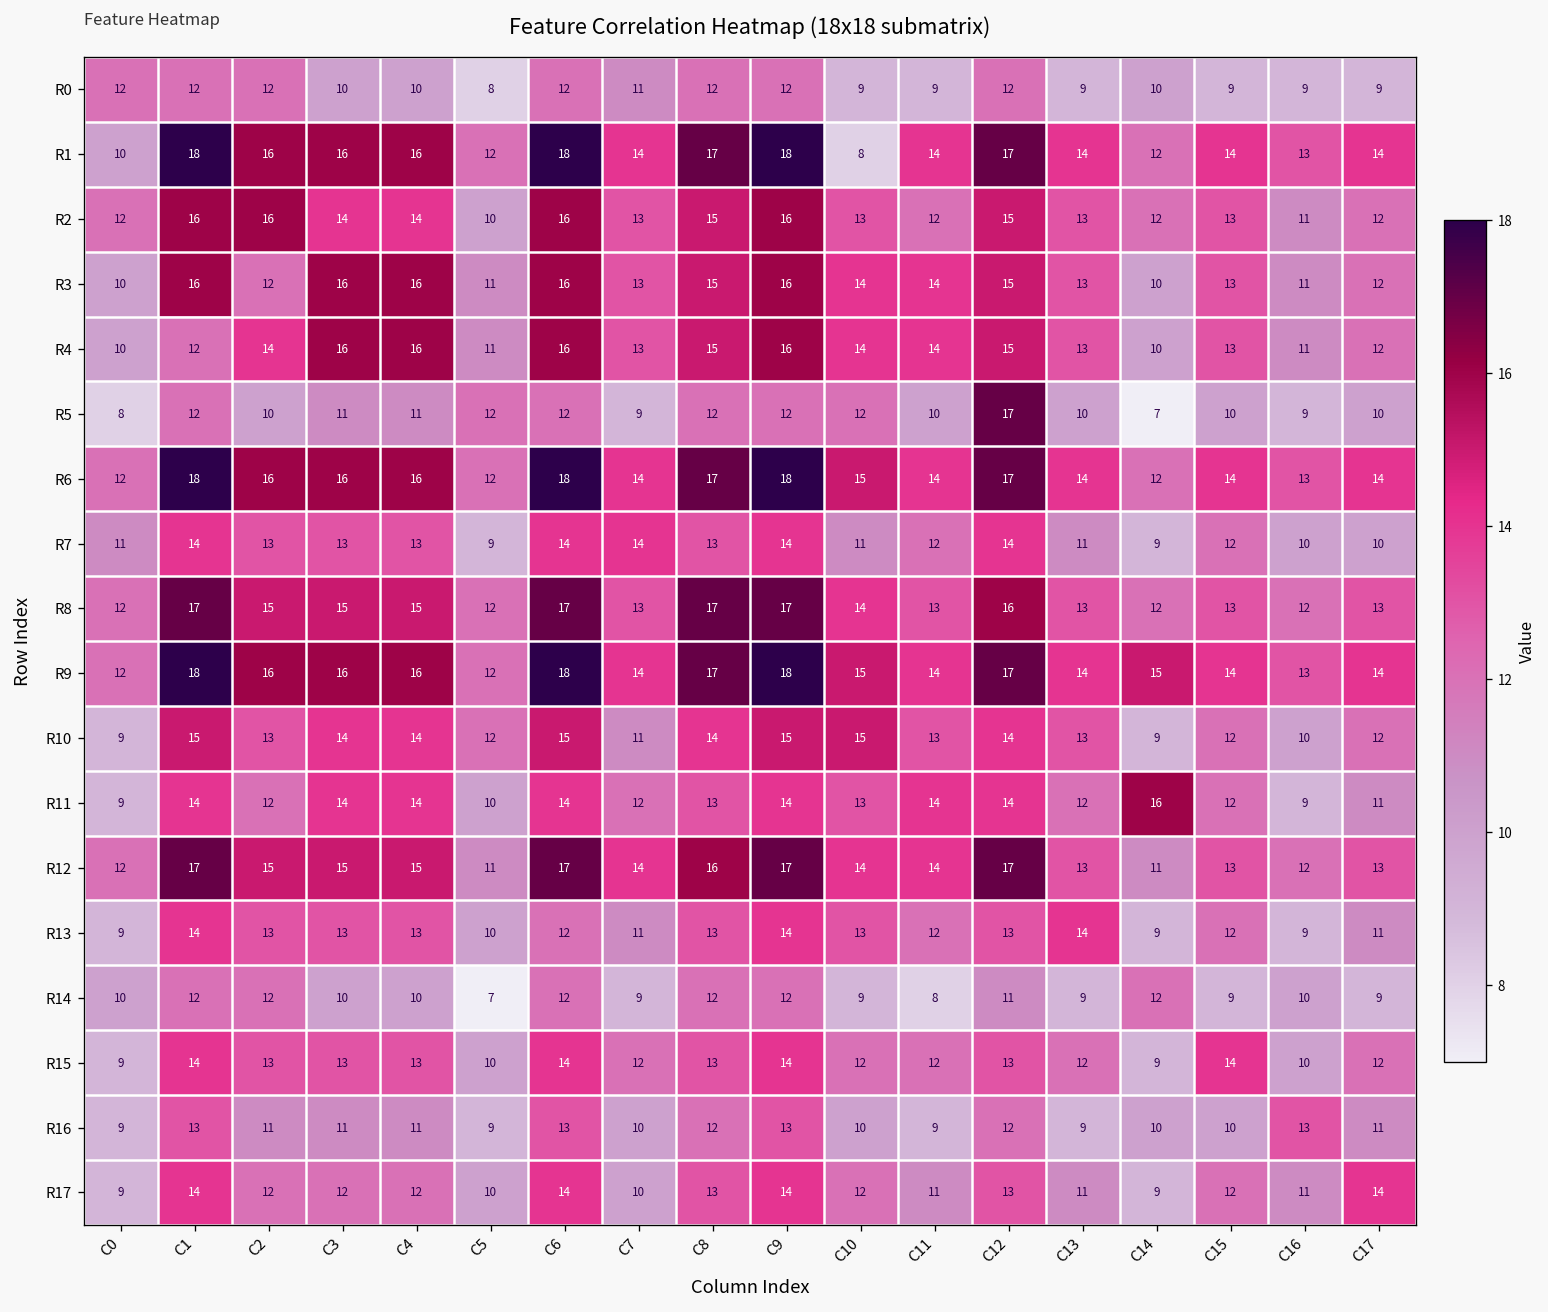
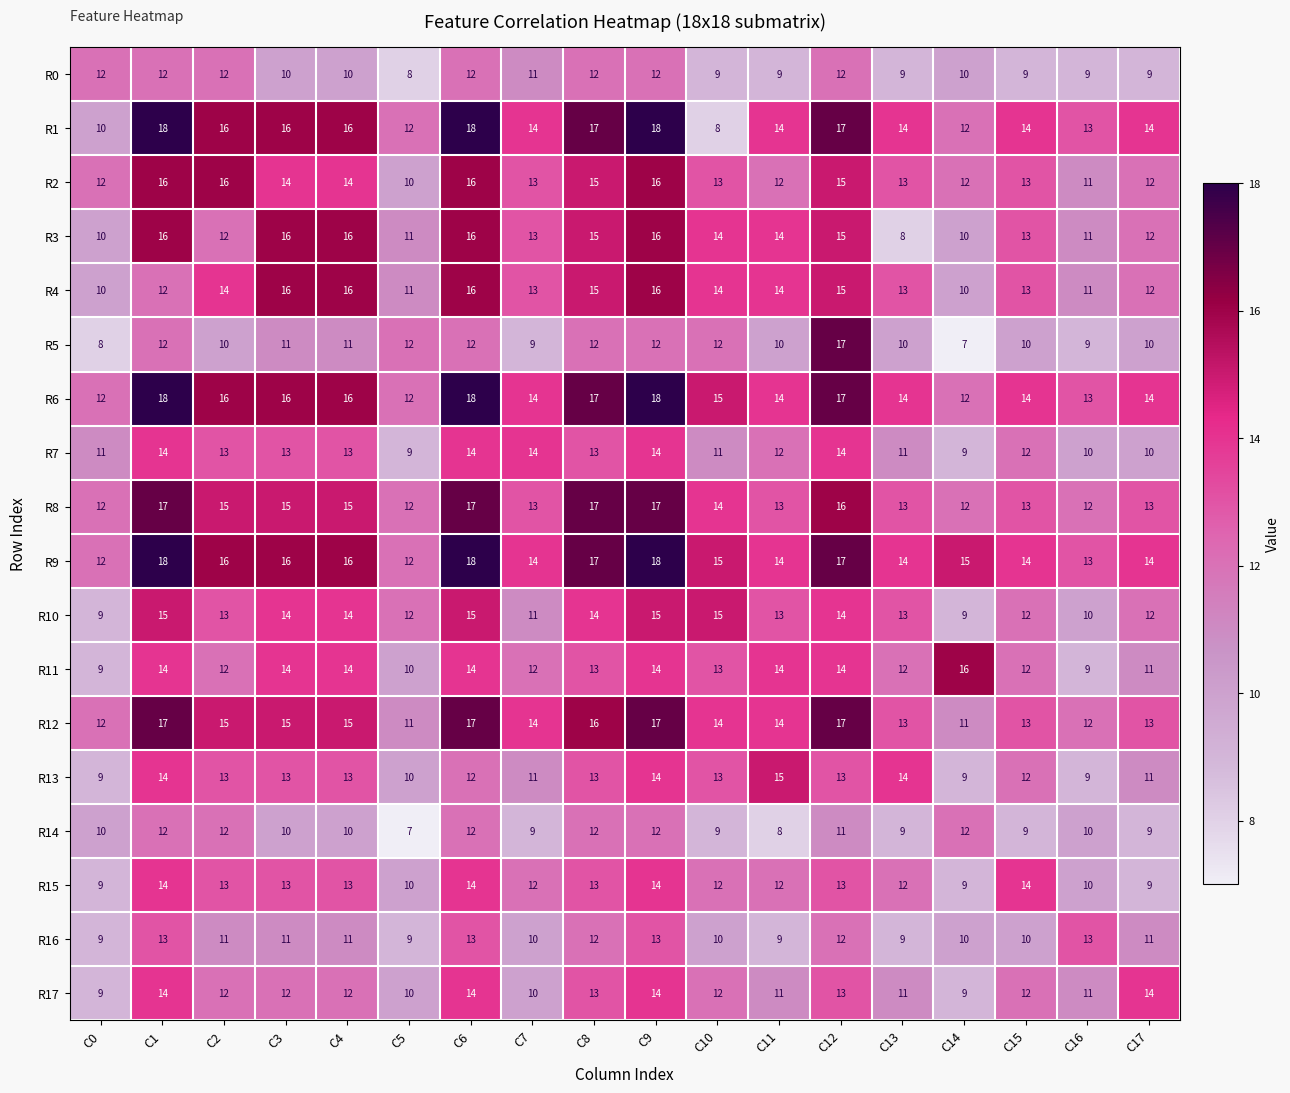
R3, C13: 13 -> 8
R13, C11: 12 -> 15
R15, C17: 12 -> 9
